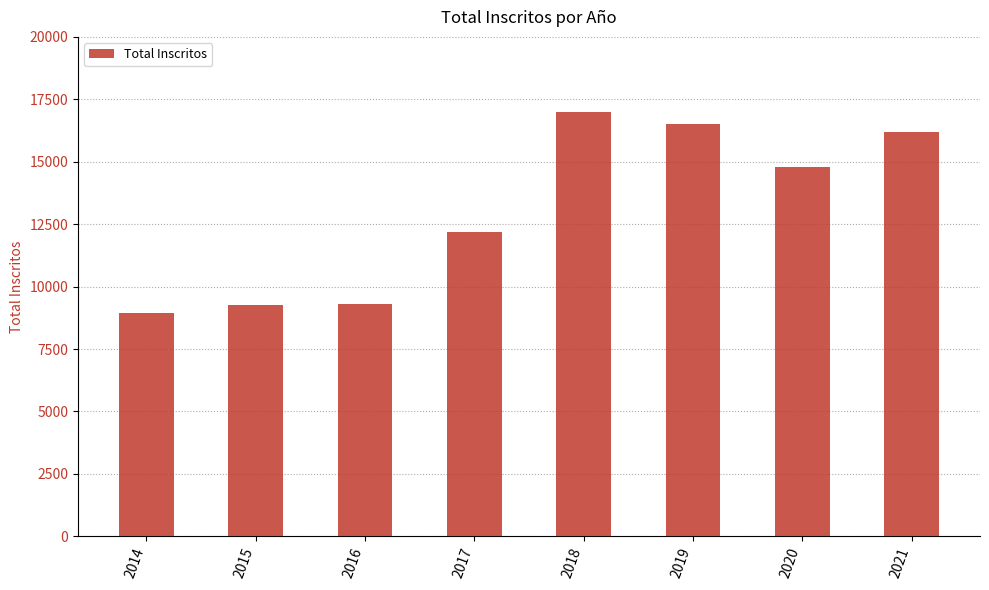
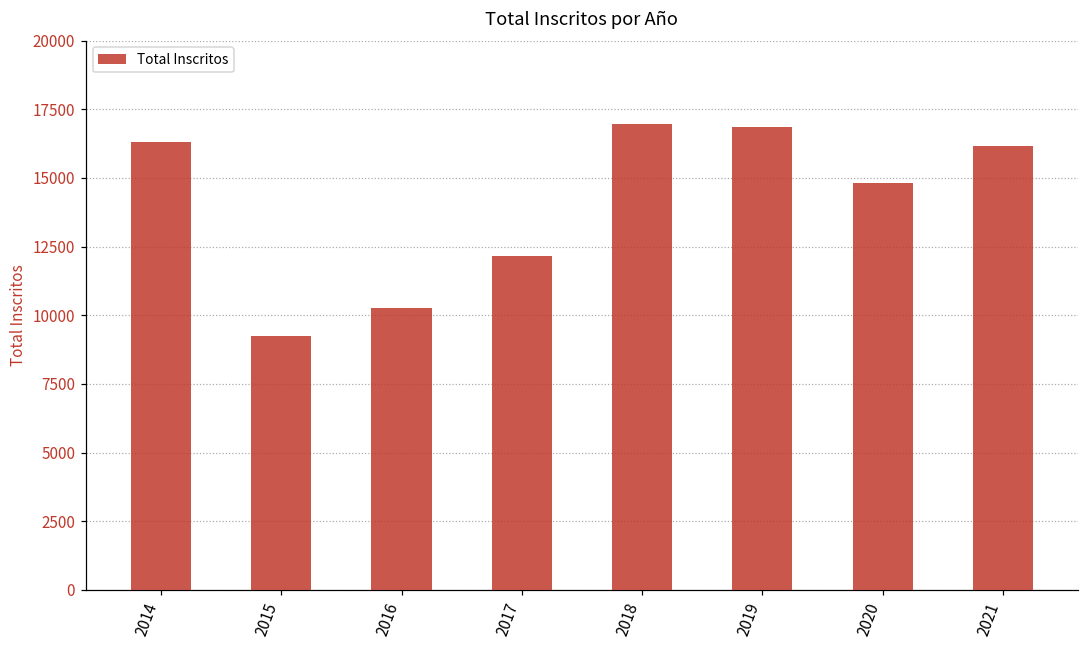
2014: 9000 -> 16300
2016: 9300 -> 10300
2019: 16500 -> 16900
